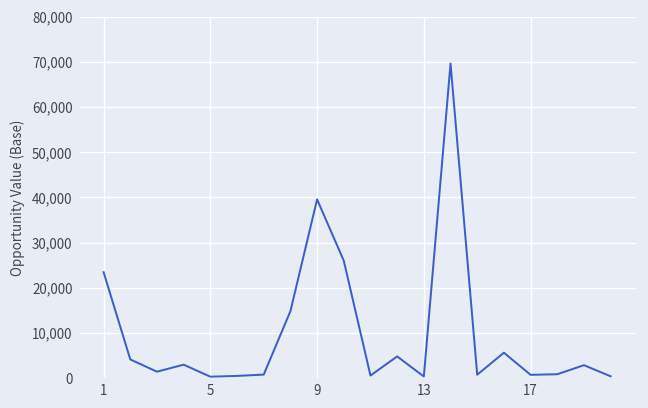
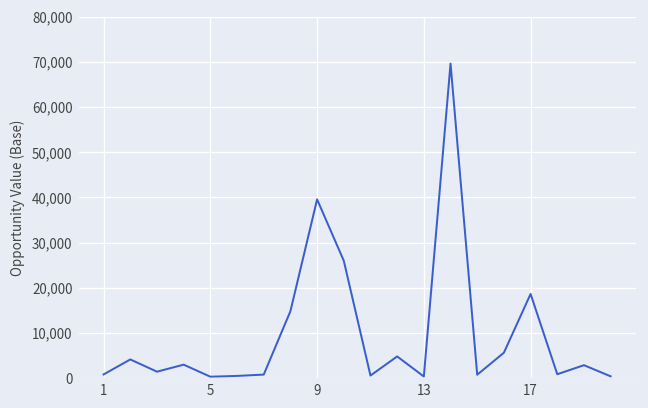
1: 23,000 -> 1,000
17: 1,000 -> 19,000
